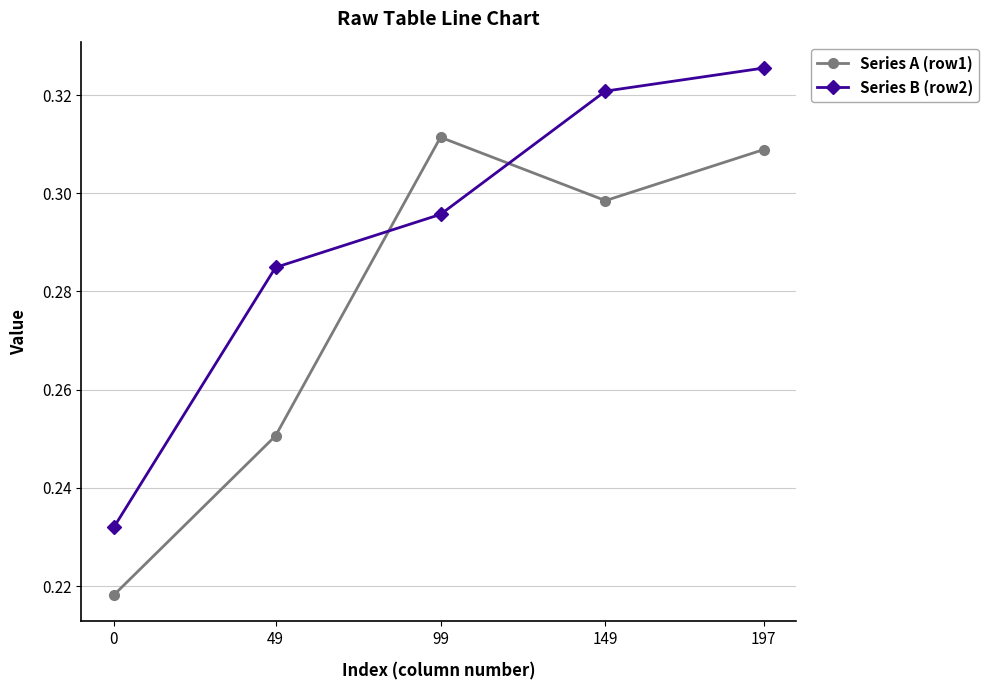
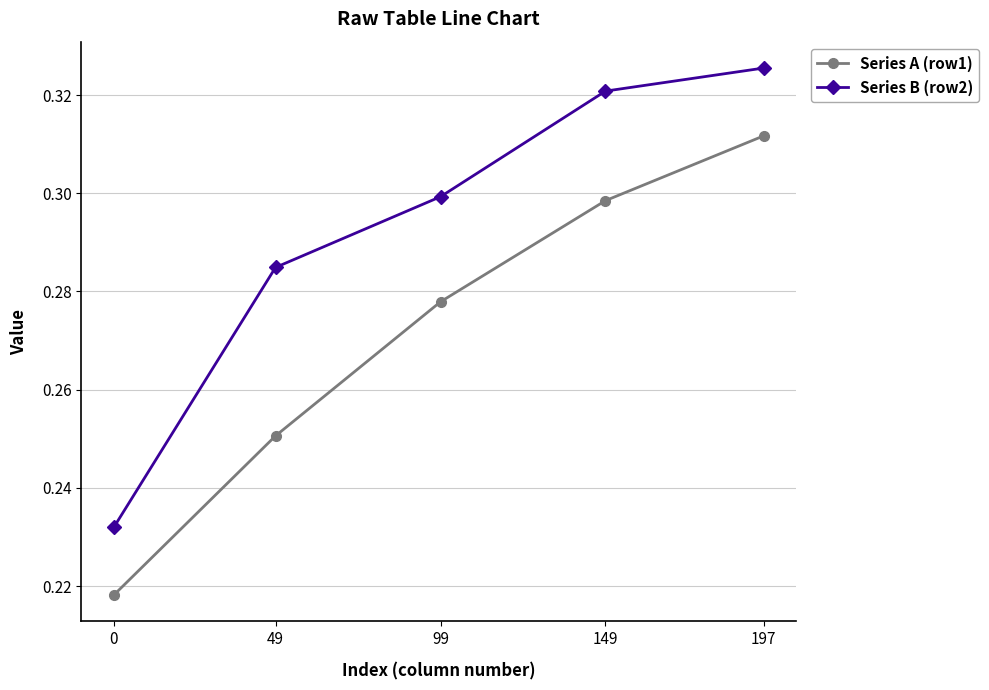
Series A (row1), 99: 0.311 -> 0.278
Series B (row2), 99: 0.296 -> 0.299
Series A (row1), 197: 0.309 -> 0.312
